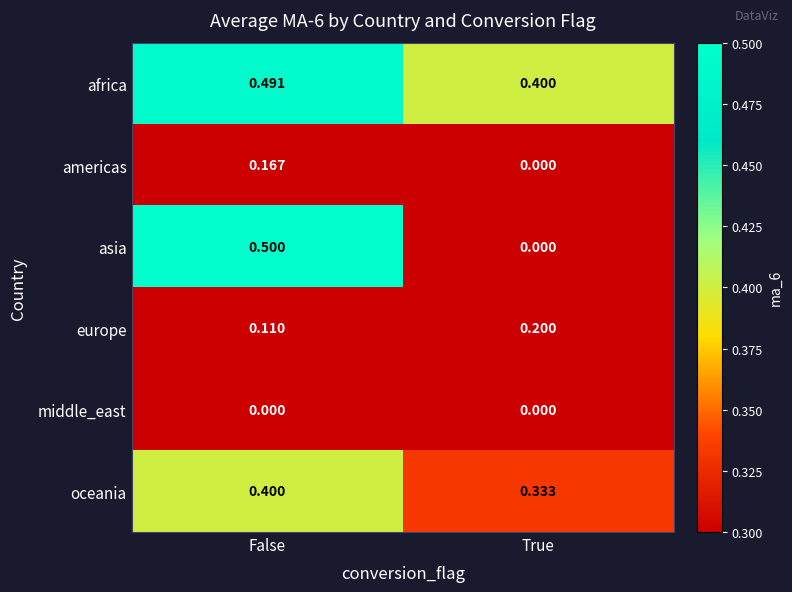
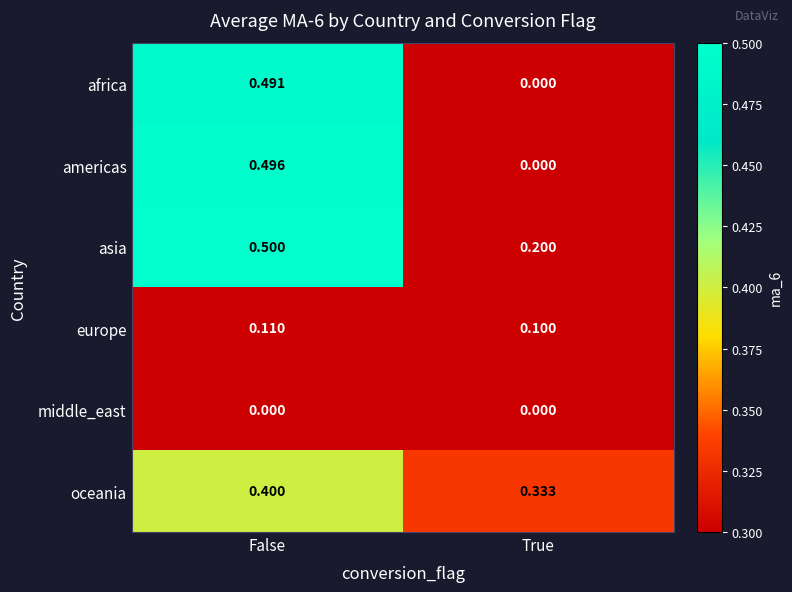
africa, True: 0.400 -> 0.000
americas, False: 0.167 -> 0.496
asia, True: 0.000 -> 0.200
europe, True: 0.200 -> 0.100
